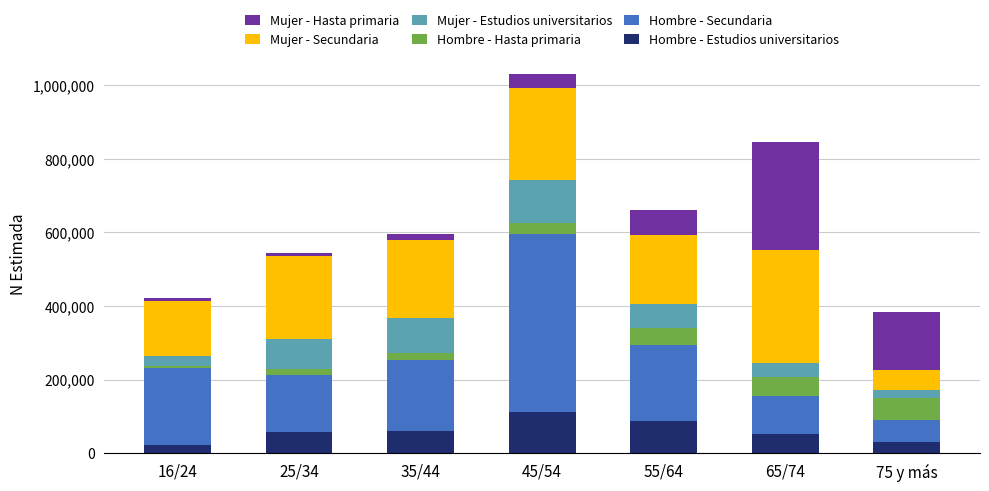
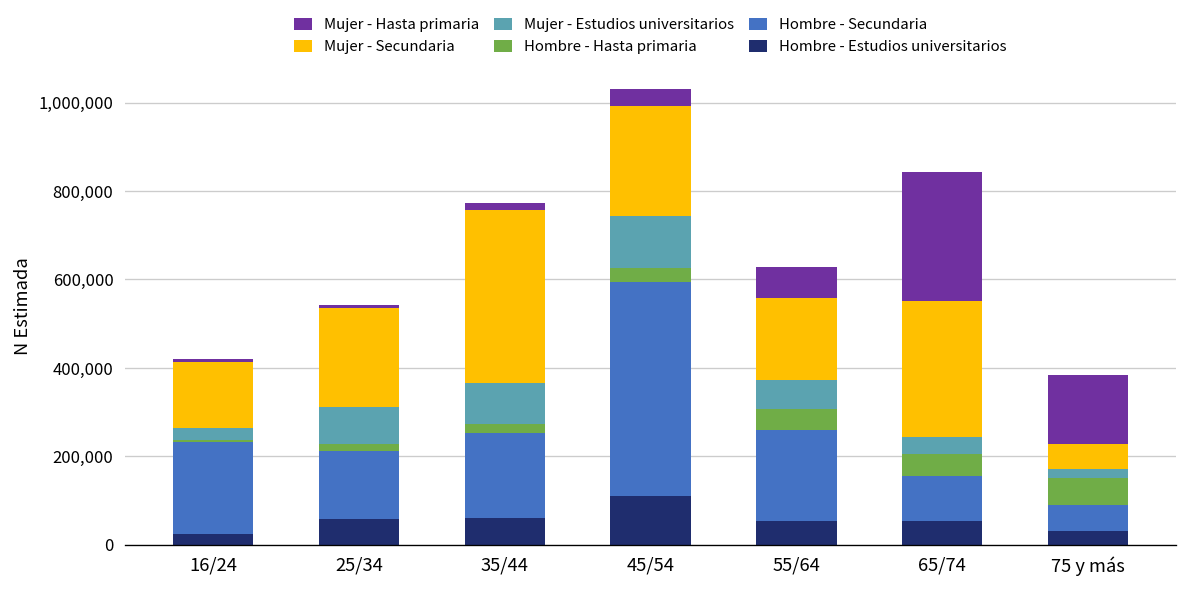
Mujer - Secundaria, 35/44: 210,000 -> 390,000
Hombre - Estudios universitarios, 55/64: 90,000 -> 50,000
